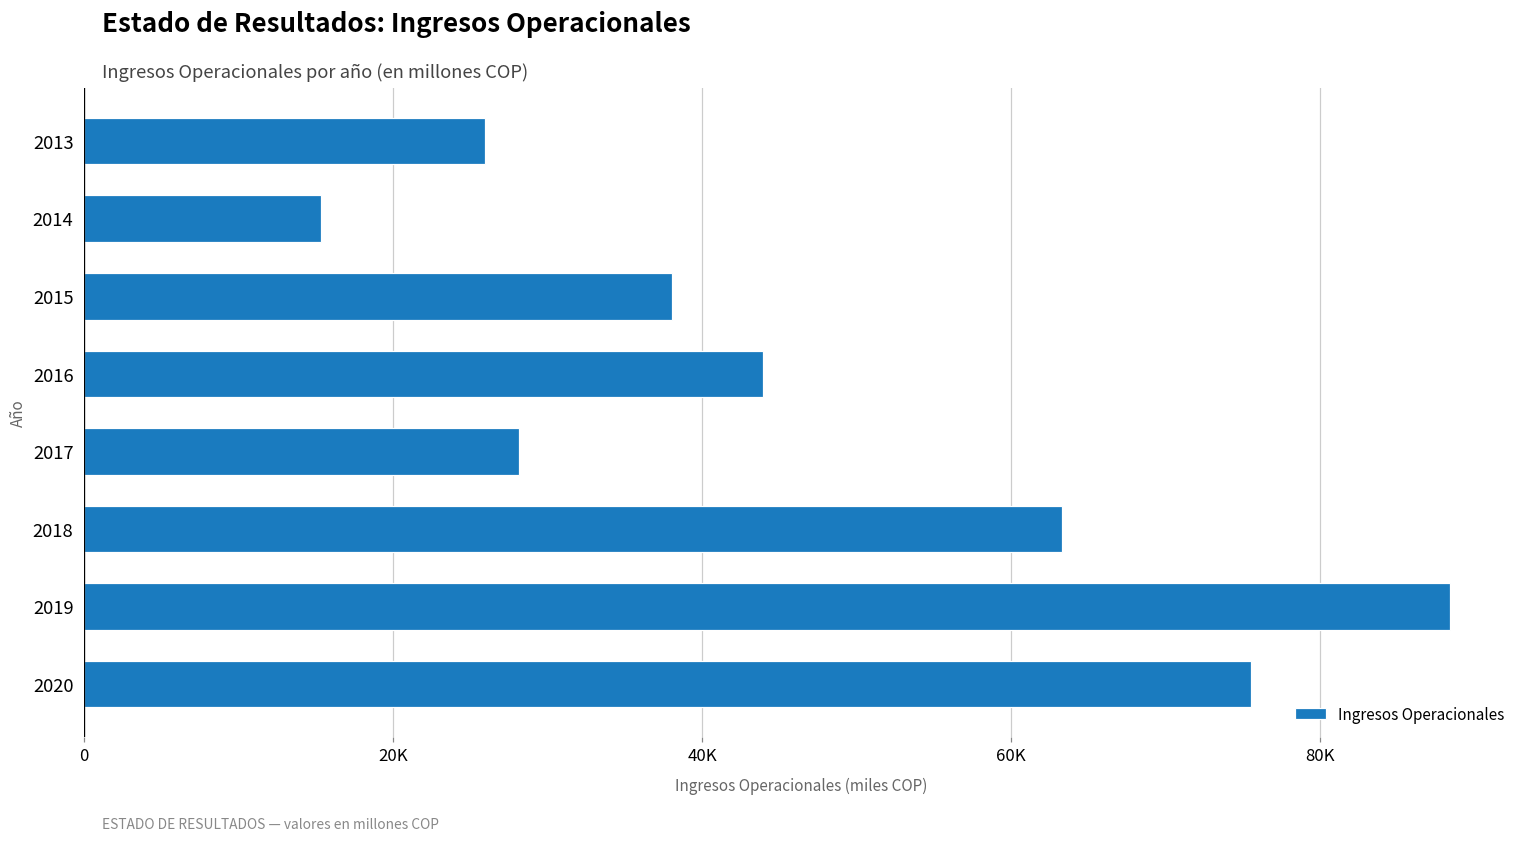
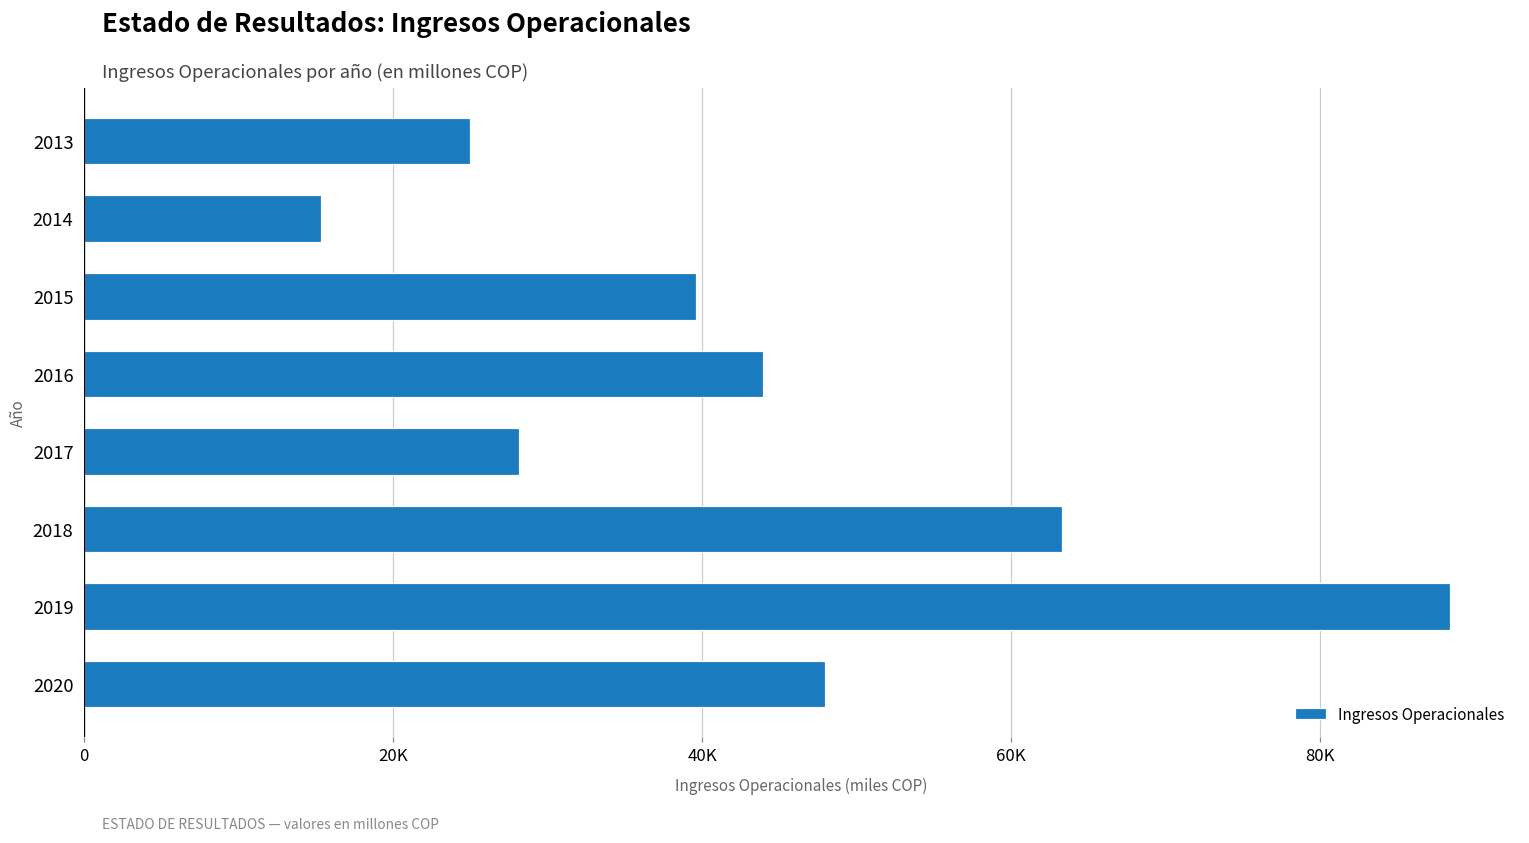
2013: 26000 -> 25000
2015: 38100 -> 39600
2020: 75500 -> 48000
